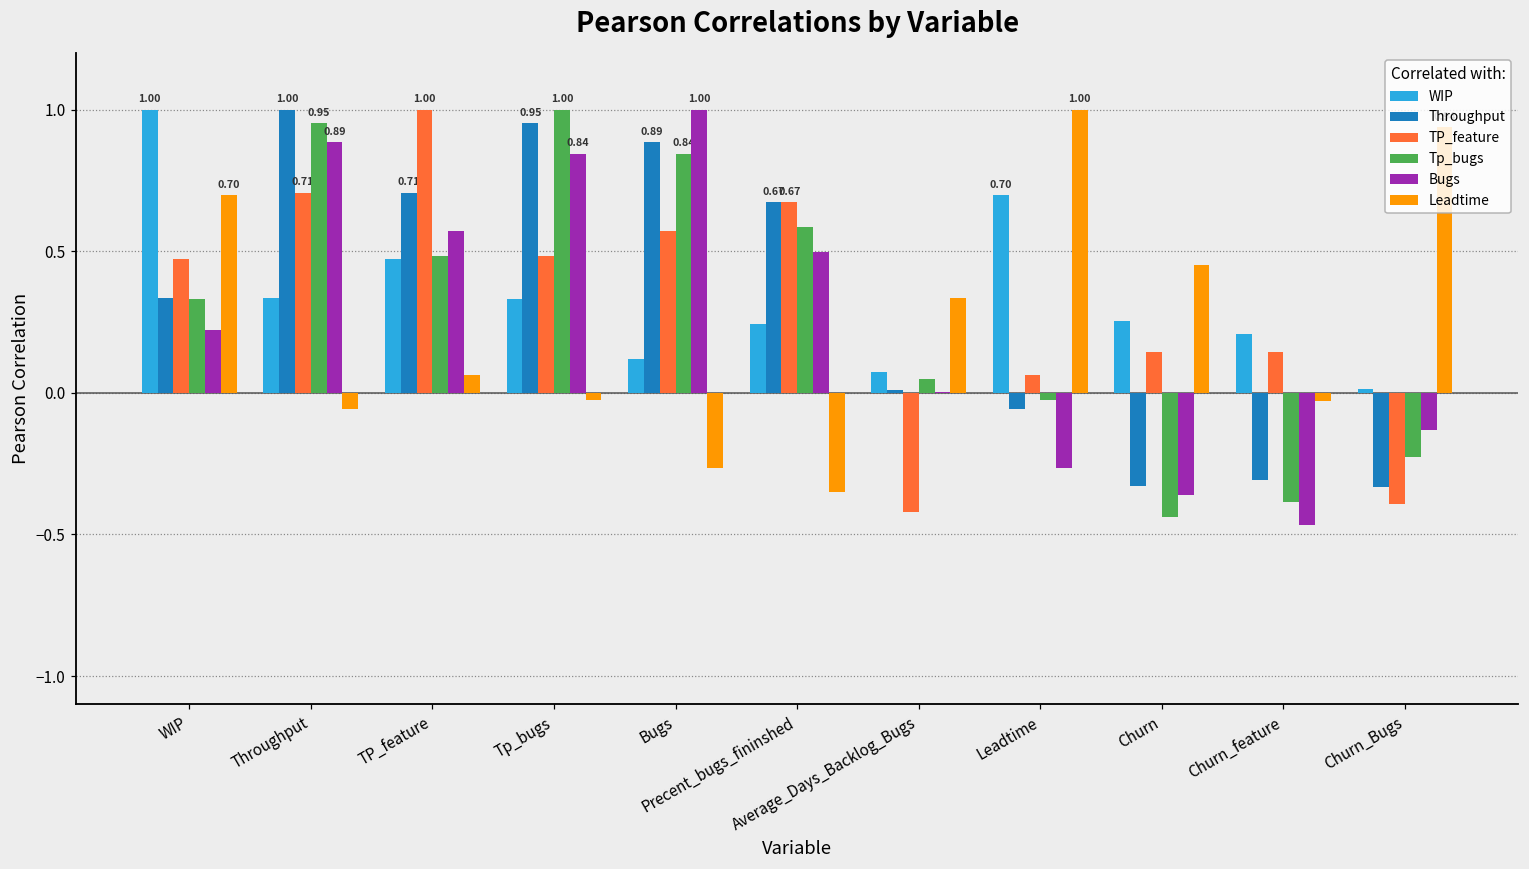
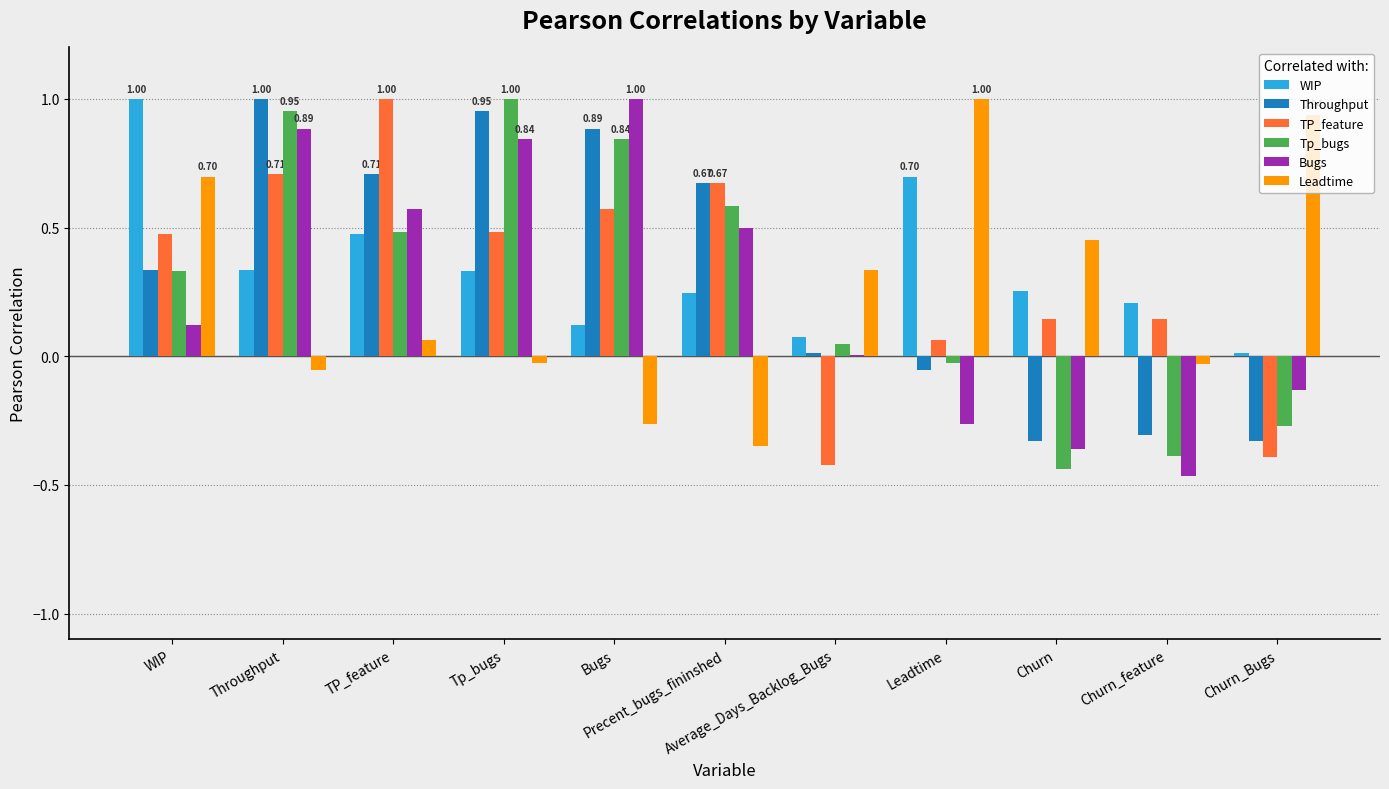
Bugs, WIP: 0.22 -> 0.12
Tp_bugs, Churn_Bugs: -0.23 -> -0.27
